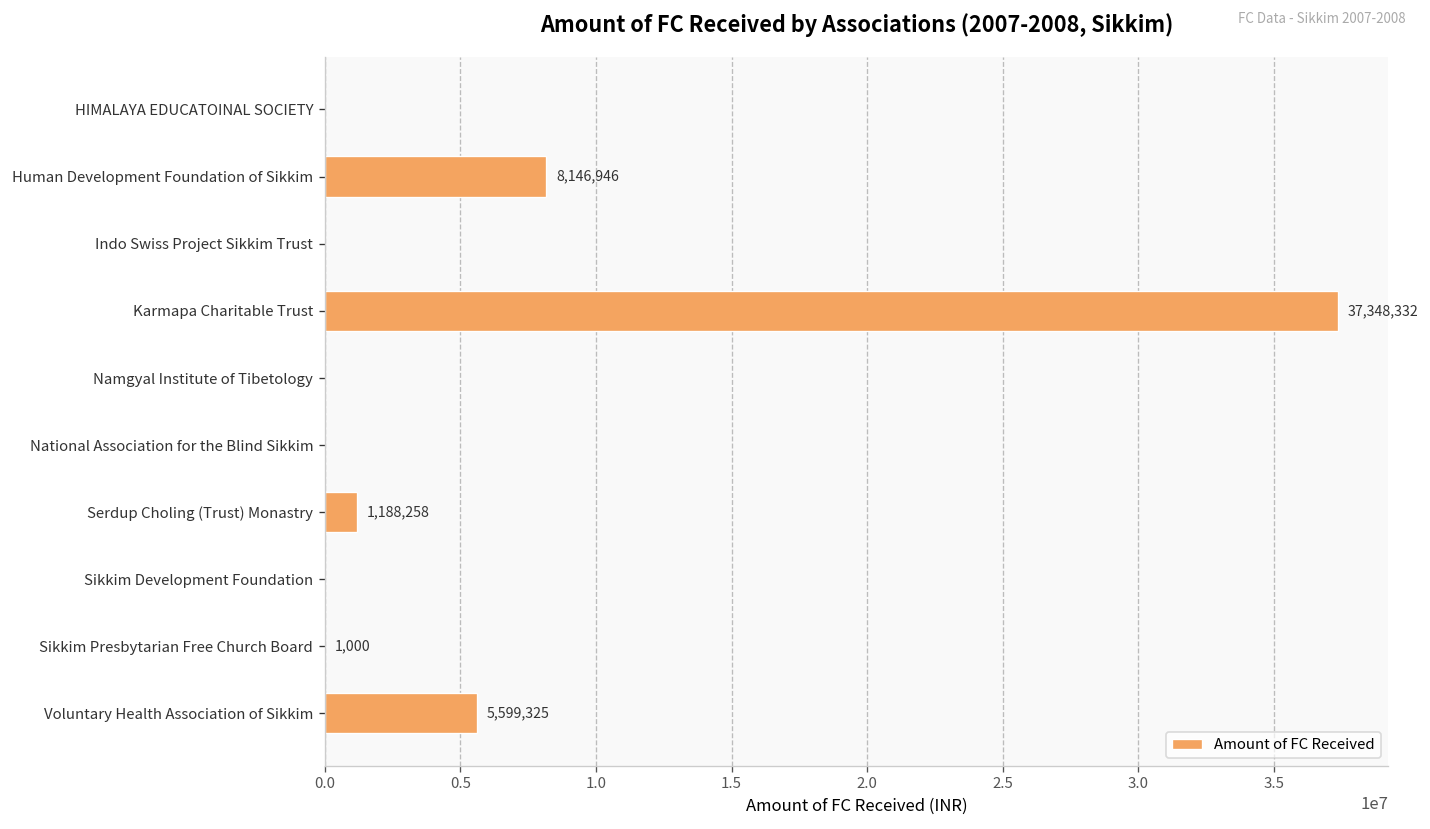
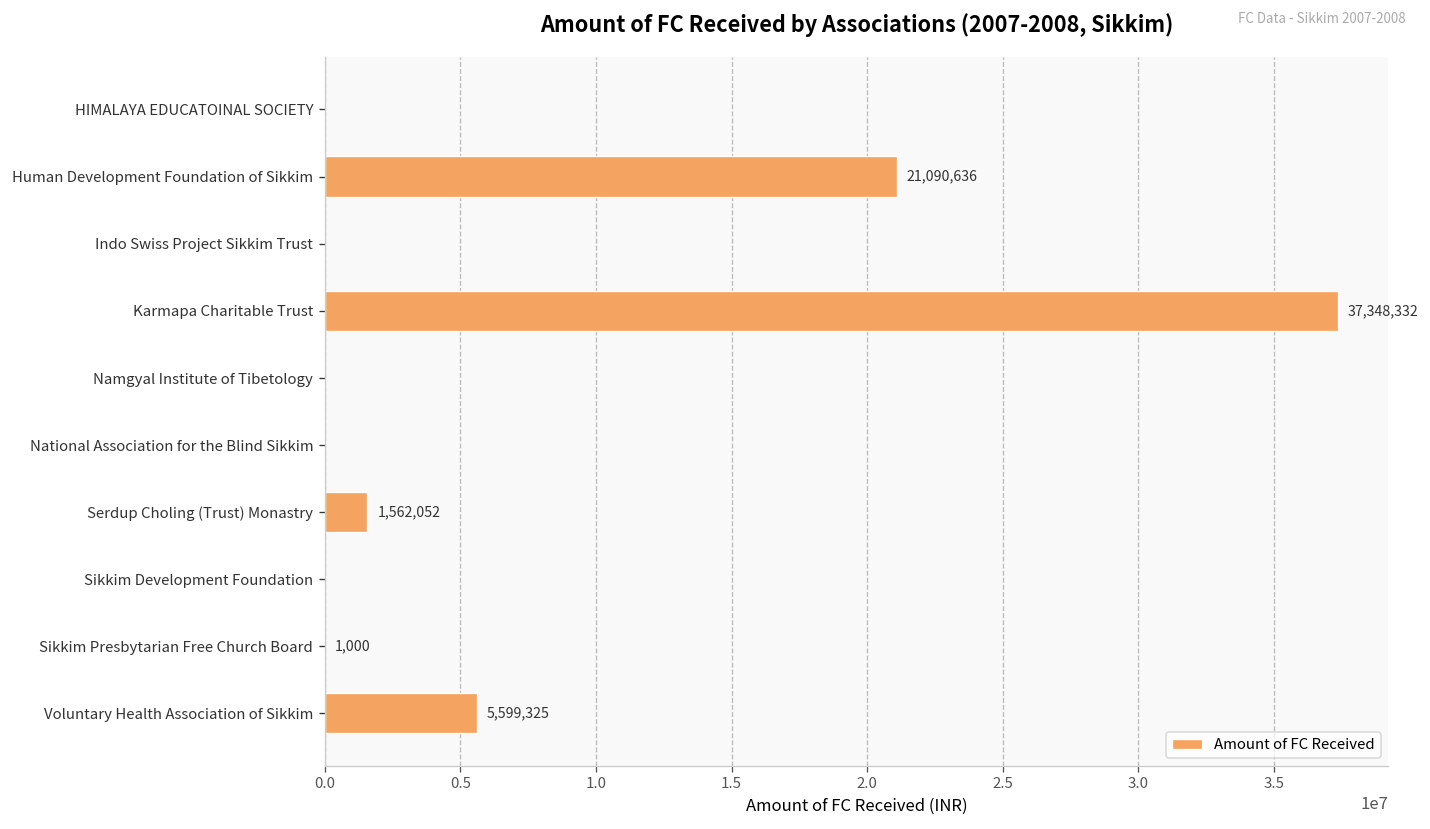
Human Development Foundation of Sikkim: 8,146,946 -> 21,090,636
Serdup Choling (Trust) Monastry: 1,188,258 -> 1,562,052
